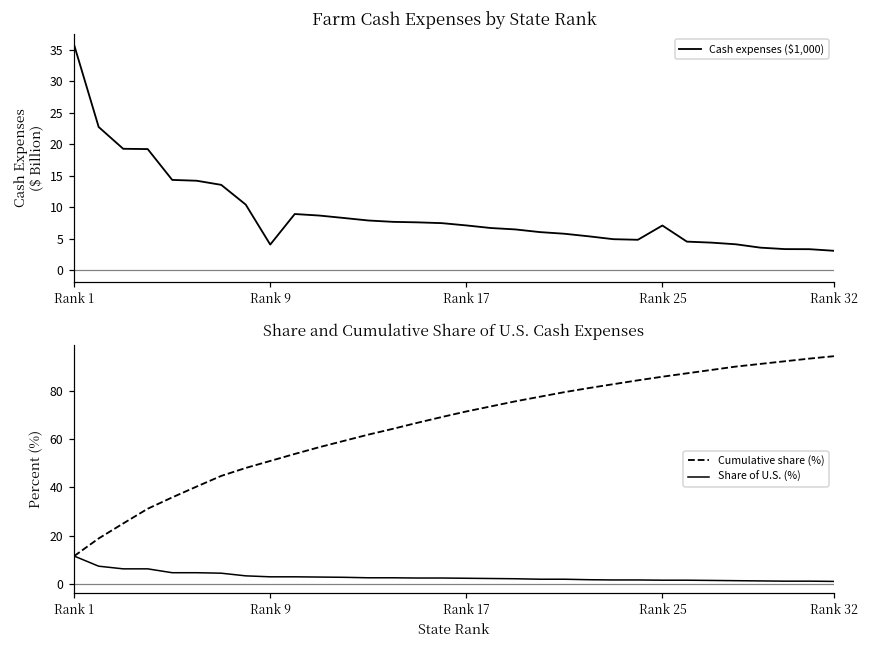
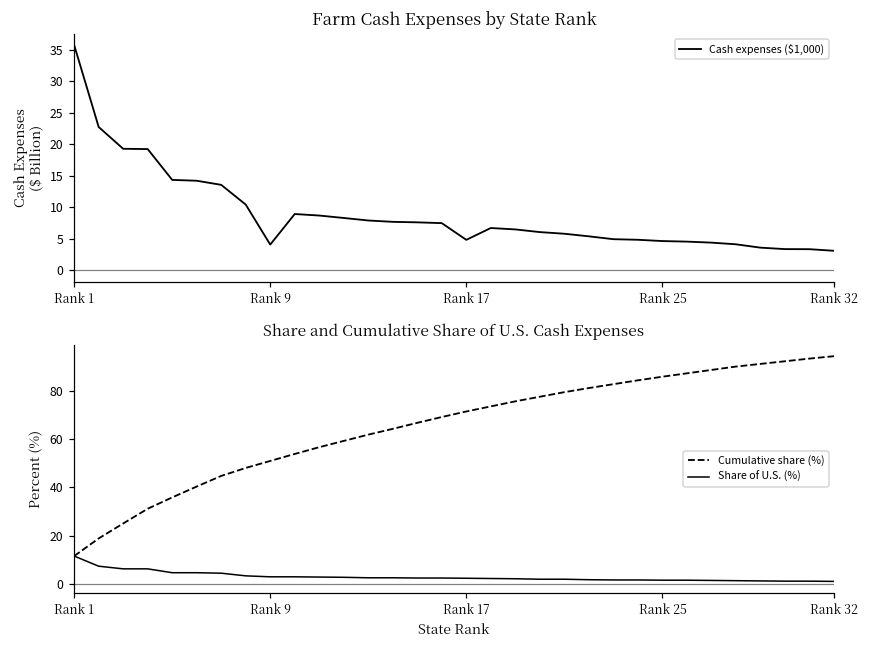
Farm Cash Expenses by State Rank, Rank 17: 7 -> 5
Farm Cash Expenses by State Rank, Rank 25: 7 -> 5
